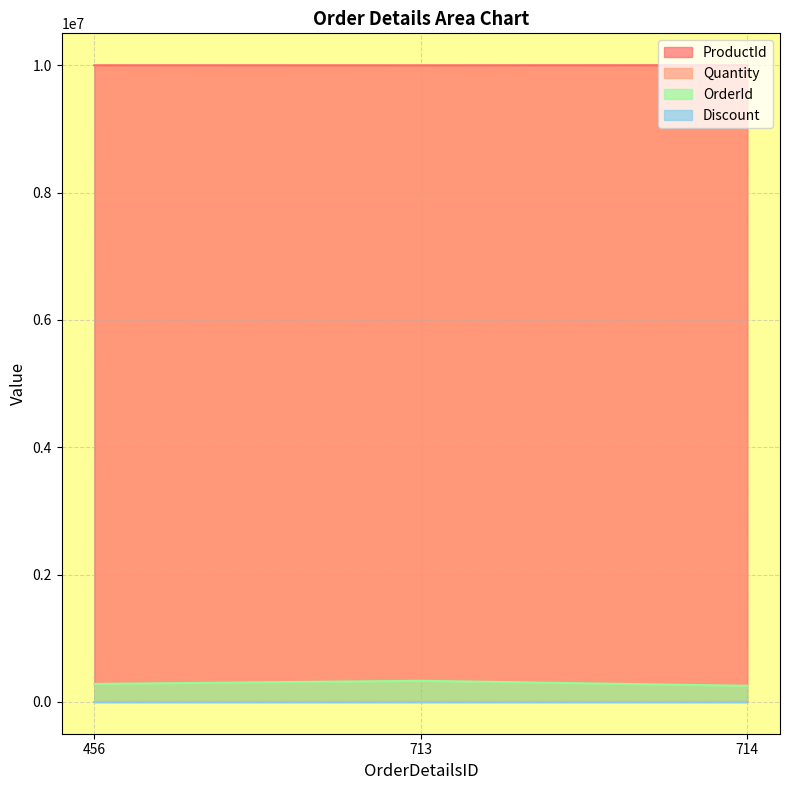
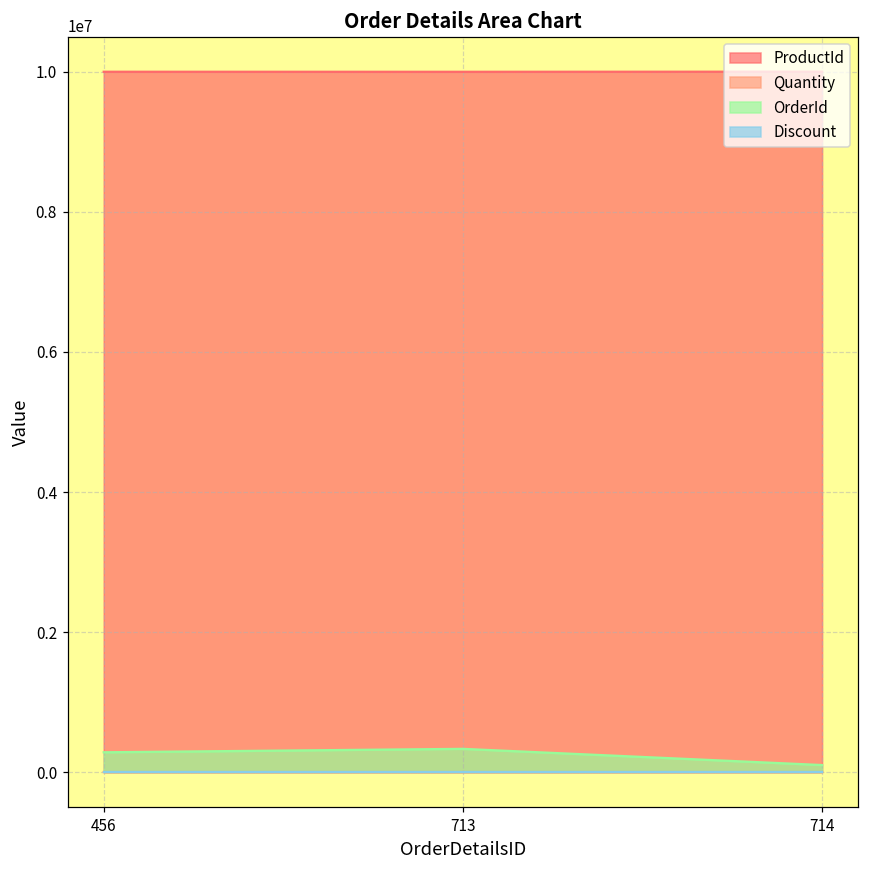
OrderId, 714: 300000 -> 100000
